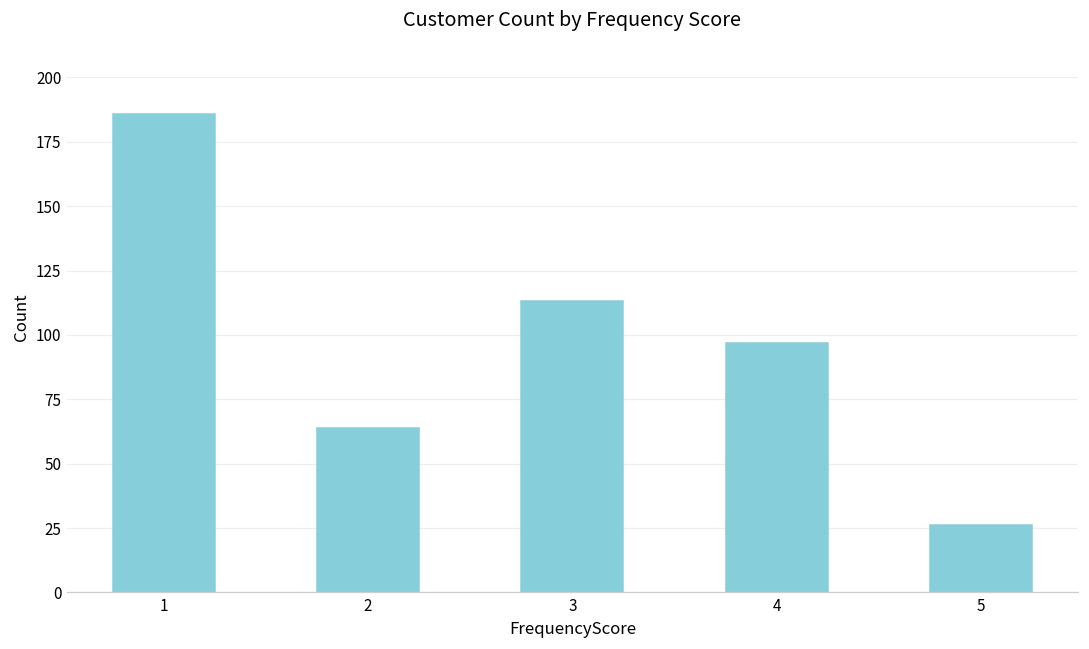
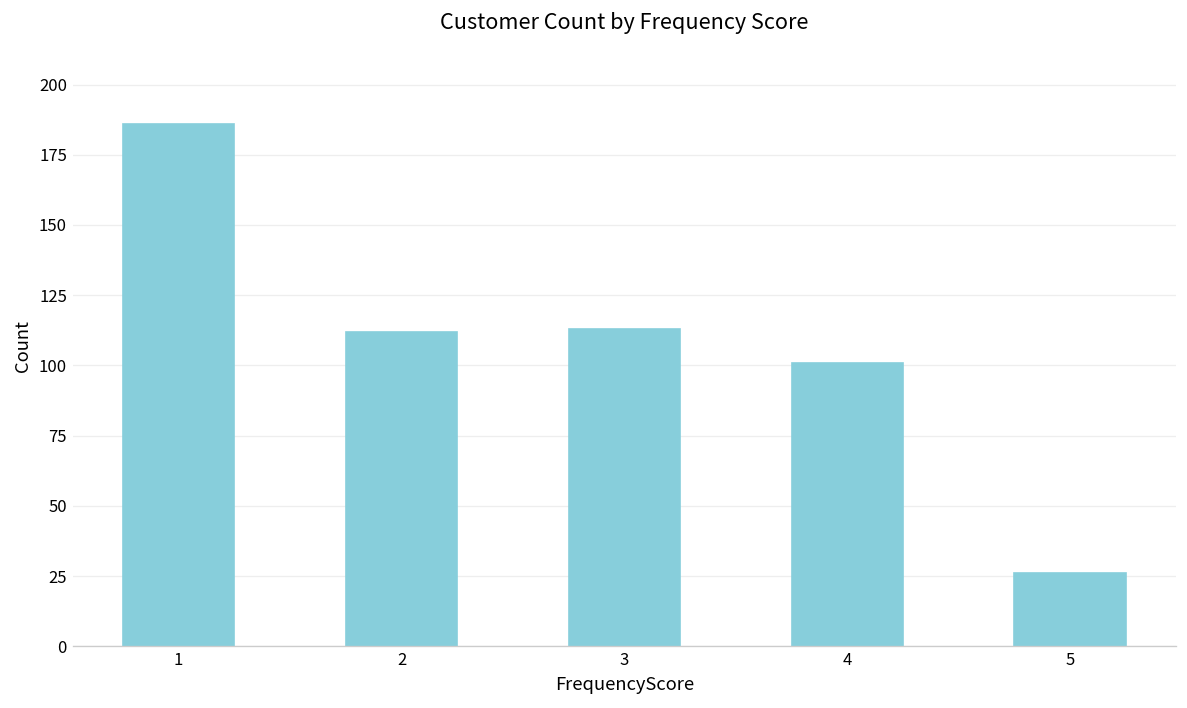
2: 64 -> 112
4: 97 -> 101
